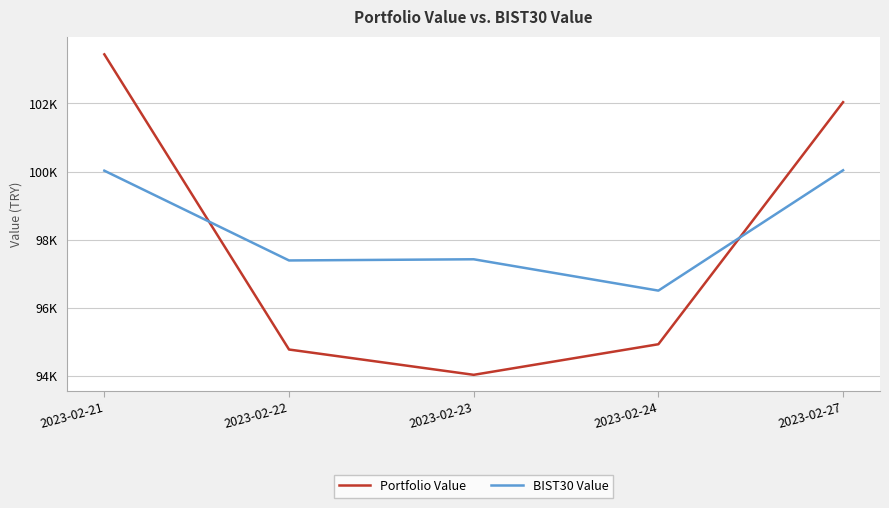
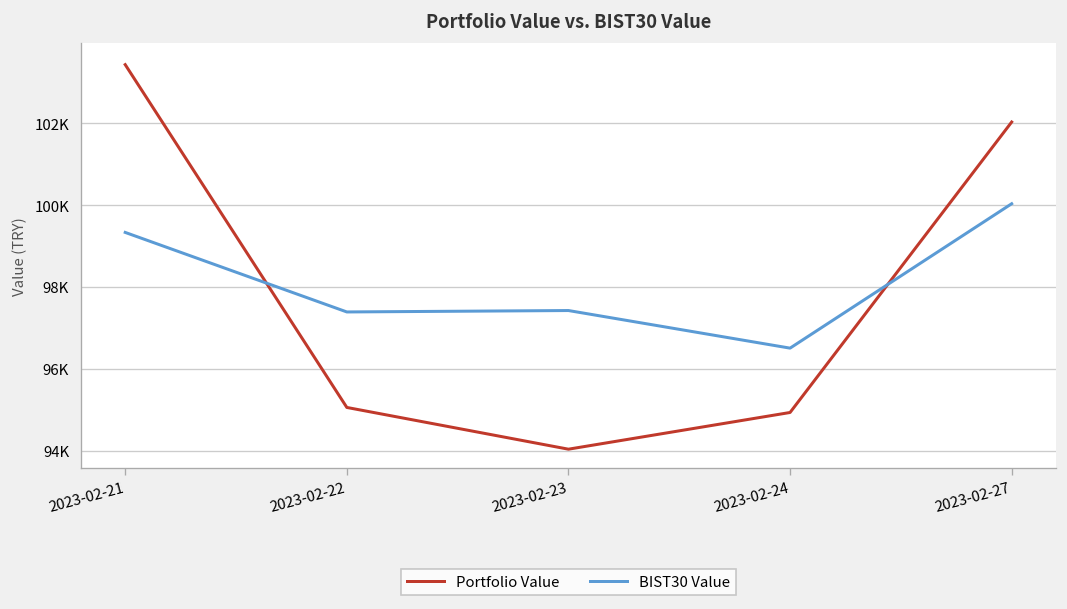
BIST30 Value, 2023-02-21: 100000 -> 99300
Portfolio Value, 2023-02-22: 94800 -> 95100
